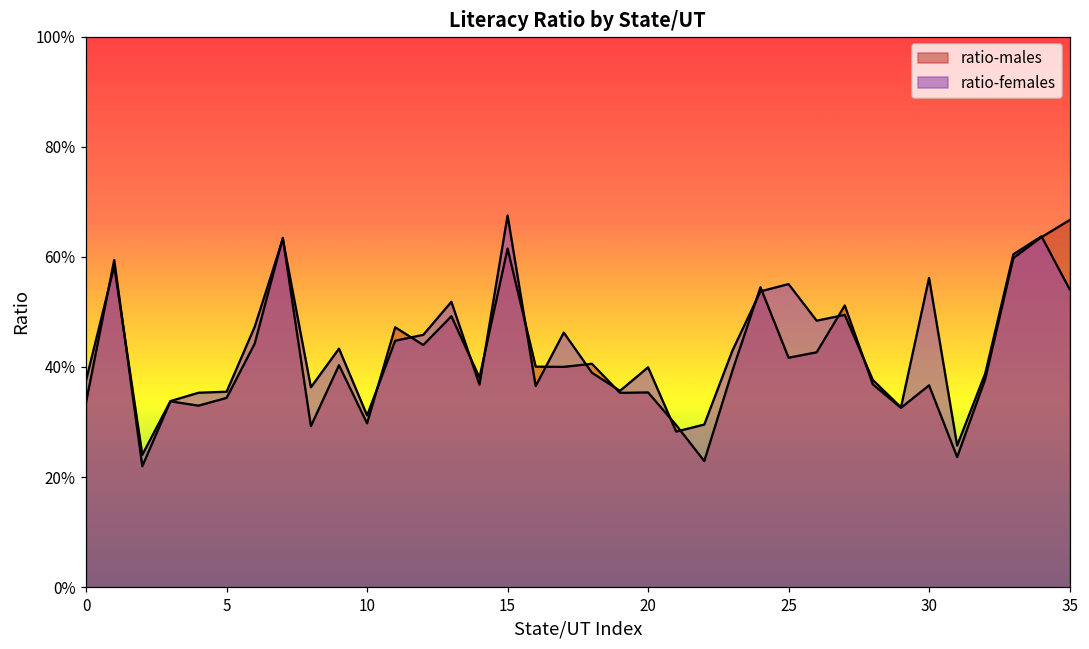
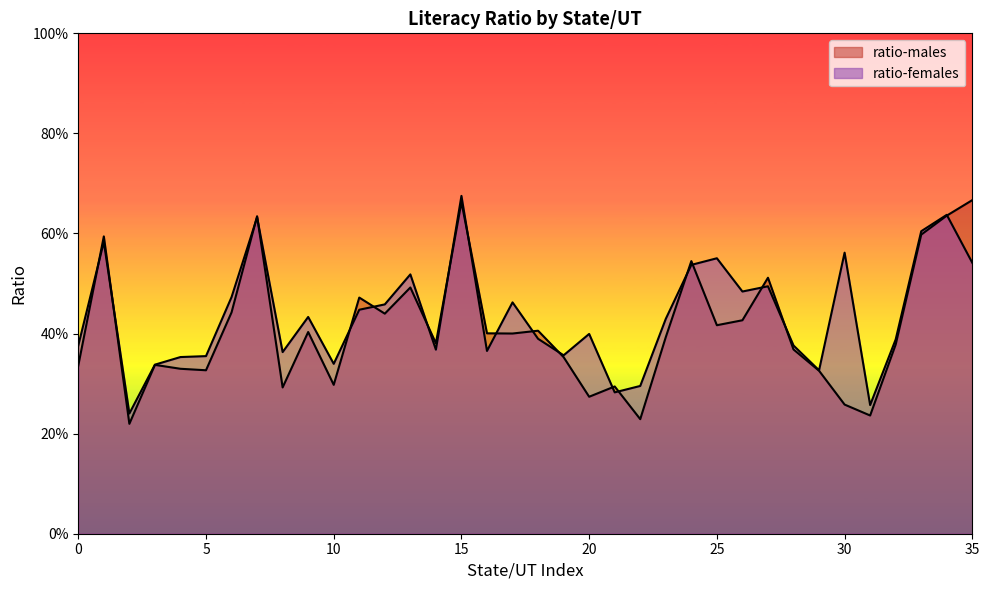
ratio-males, 5: 34% -> 33%
ratio-females, 10: 31% -> 34%
ratio-males, 15: 61% -> 66%
ratio-males, 20: 35% -> 27%
ratio-males, 30: 37% -> 26%
